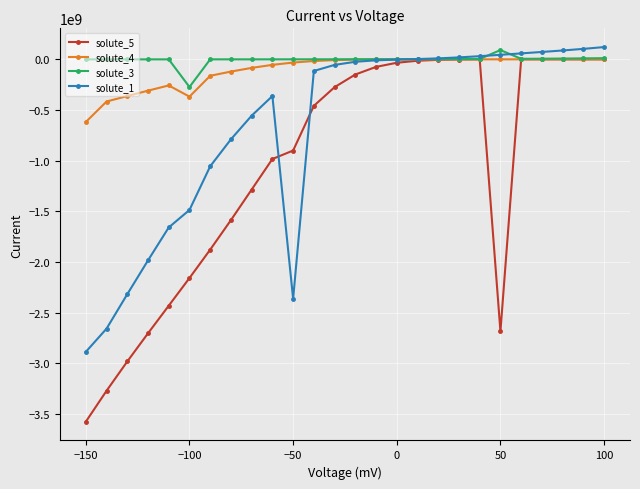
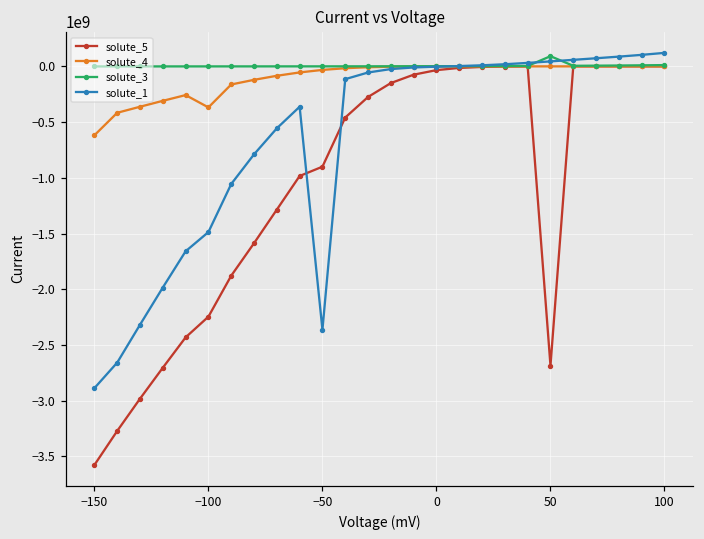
solute_5, −100: -2160000000 -> -2250000000
solute_3, −100: -270000000 -> 0
